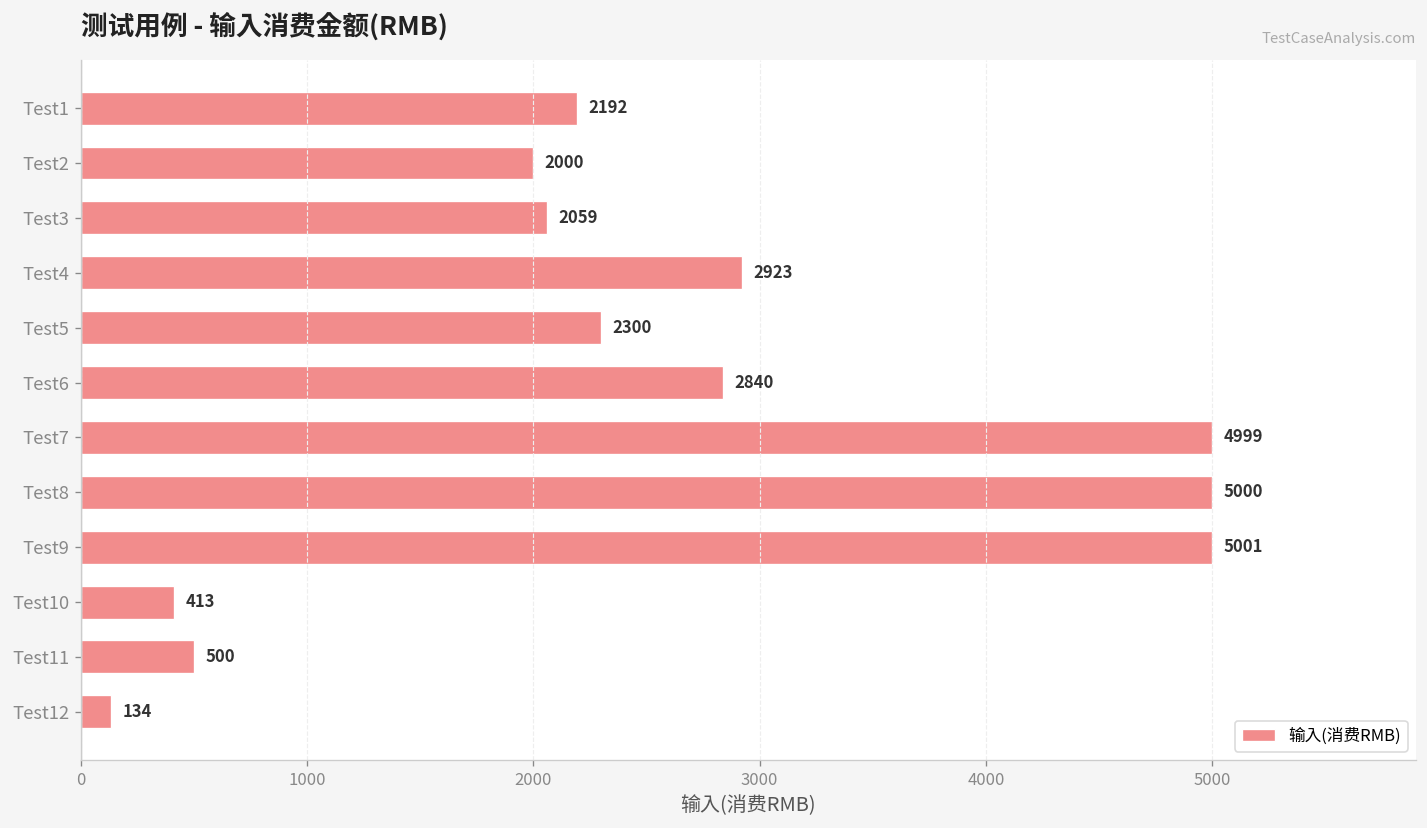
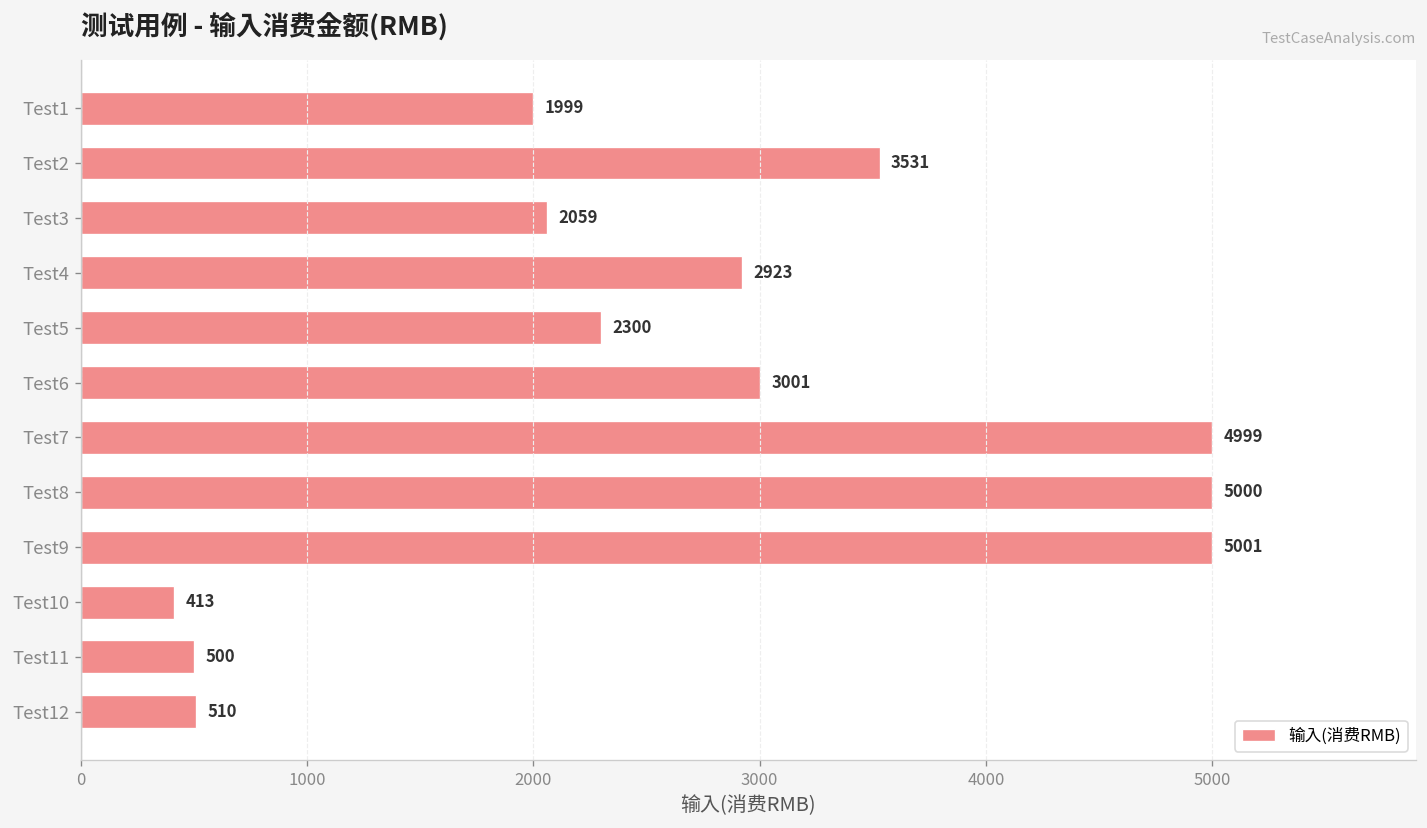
Test1: 2192 -> 1999
Test2: 2000 -> 3531
Test6: 2840 -> 3001
Test12: 134 -> 510
